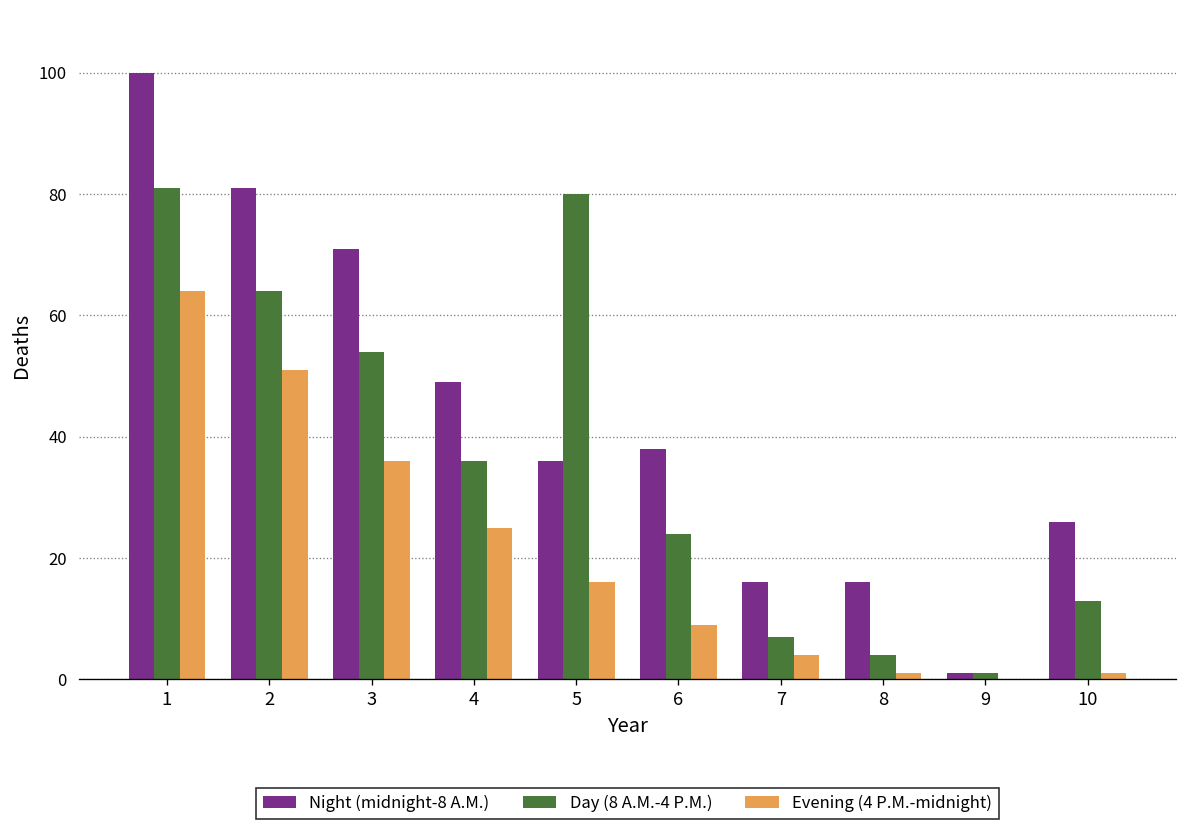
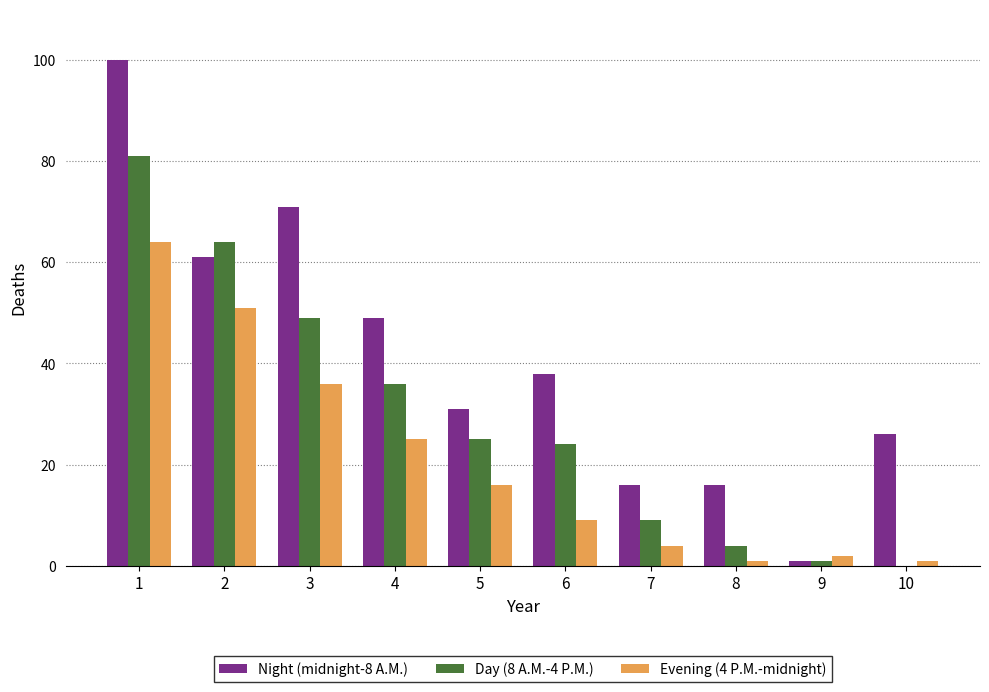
Night (midnight-8 A.M.), 2: 81 -> 61
Day (8 A.M.-4 P.M.), 3: 54 -> 49
Night (midnight-8 A.M.), 5: 36 -> 31
Day (8 A.M.-4 P.M.), 5: 80 -> 25
Day (8 A.M.-4 P.M.), 7: 7 -> 9
Evening (4 P.M.-midnight), 9: 0 -> 2
Day (8 A.M.-4 P.M.), 10: 13 -> 0
